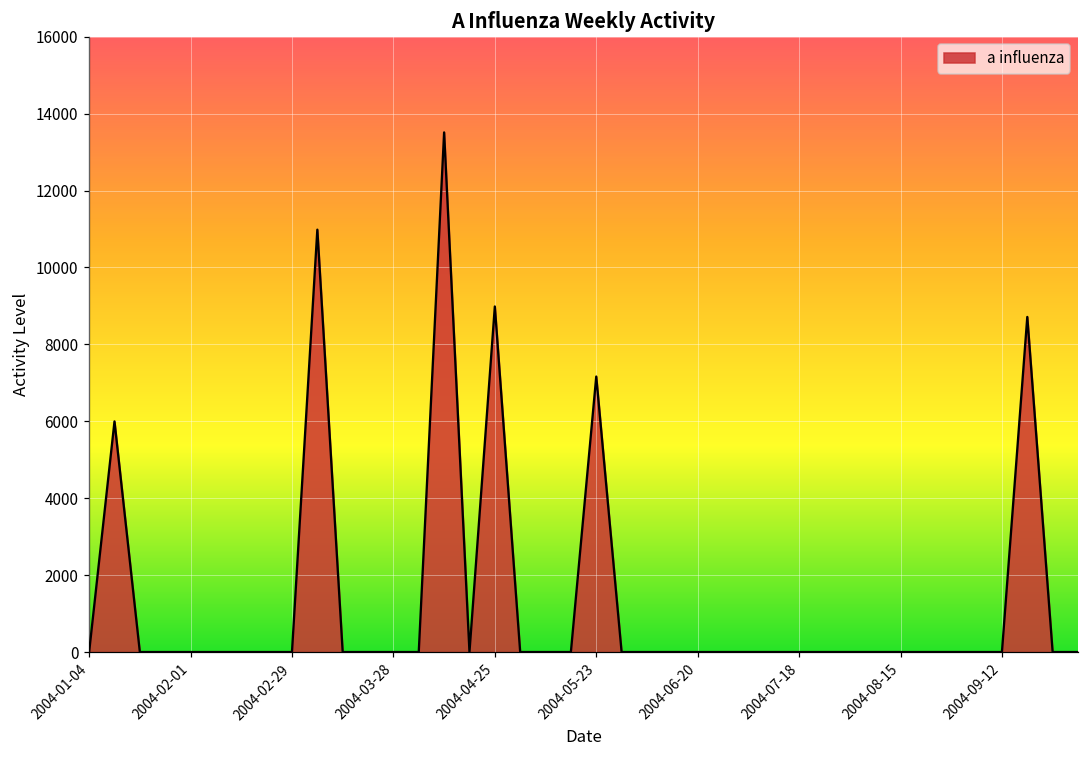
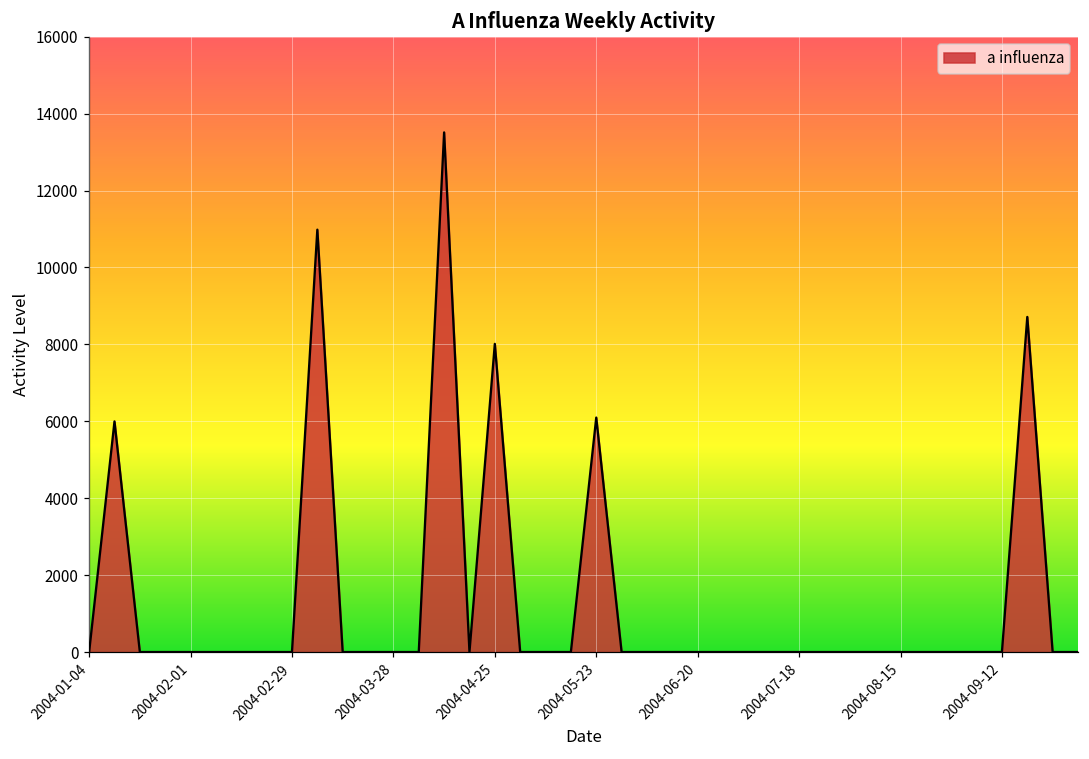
2004-04-25: 9000 -> 8000
2004-05-23: 7200 -> 6100
